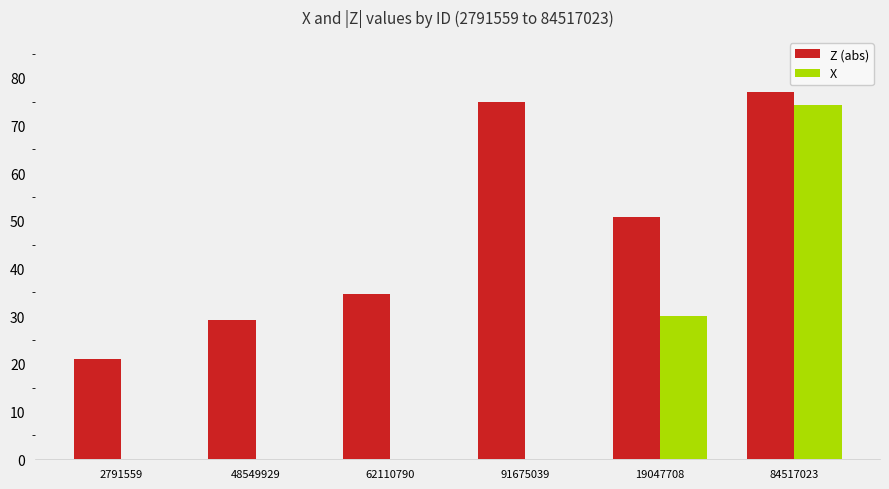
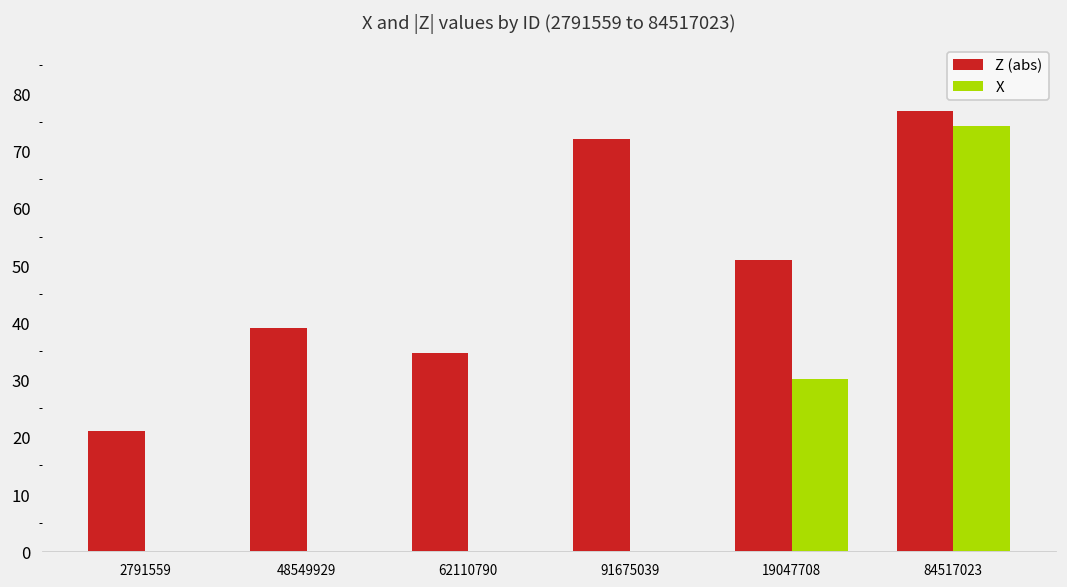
Z (abs), 48549929: 29 -> 39
Z (abs), 91675039: 75 -> 72
